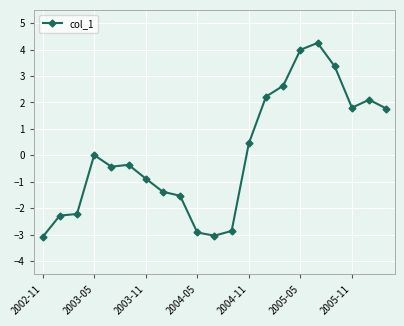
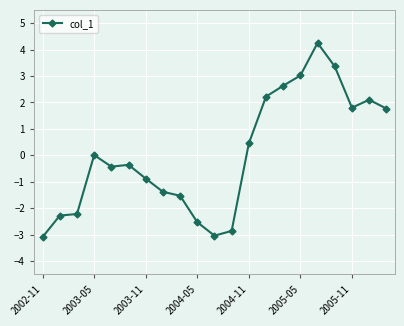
2004-05: -2.9 -> -2.5
2005-05: 4.0 -> 3.0
